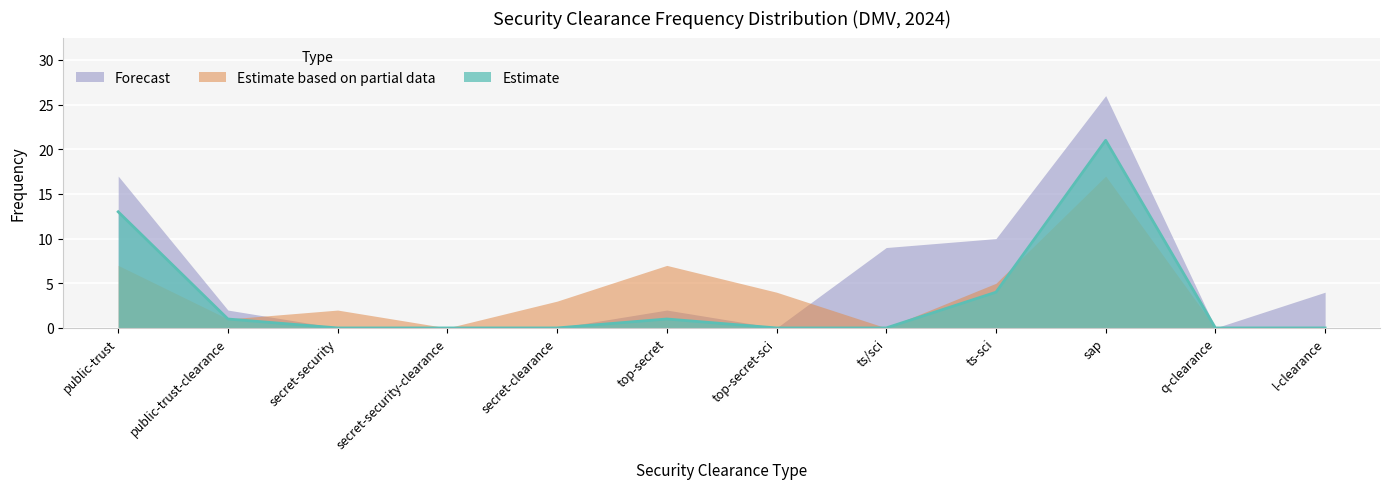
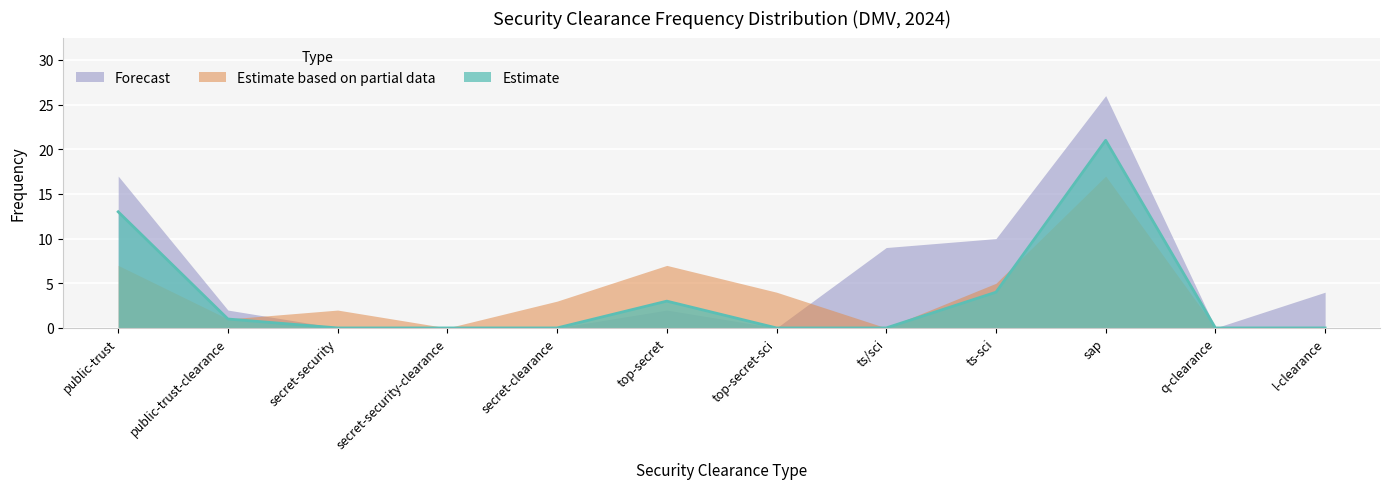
Estimate, top-secret: 1 -> 3
